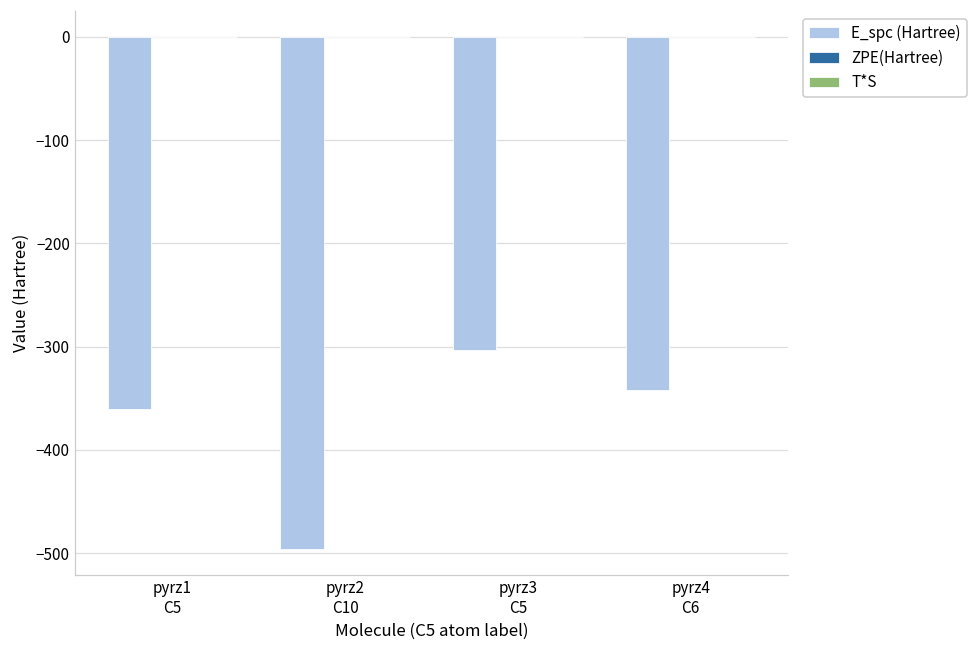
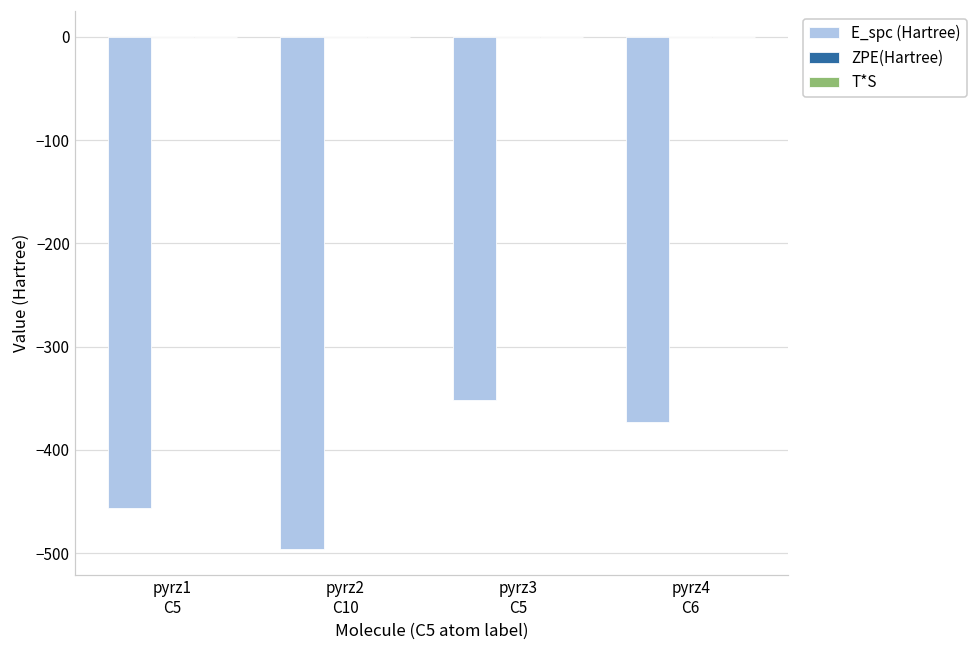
E_spc (Hartree), pyrz1 C5: -360 -> -460
E_spc (Hartree), pyrz3 C5: -300 -> -350
E_spc (Hartree), pyrz4 C6: -340 -> -370
